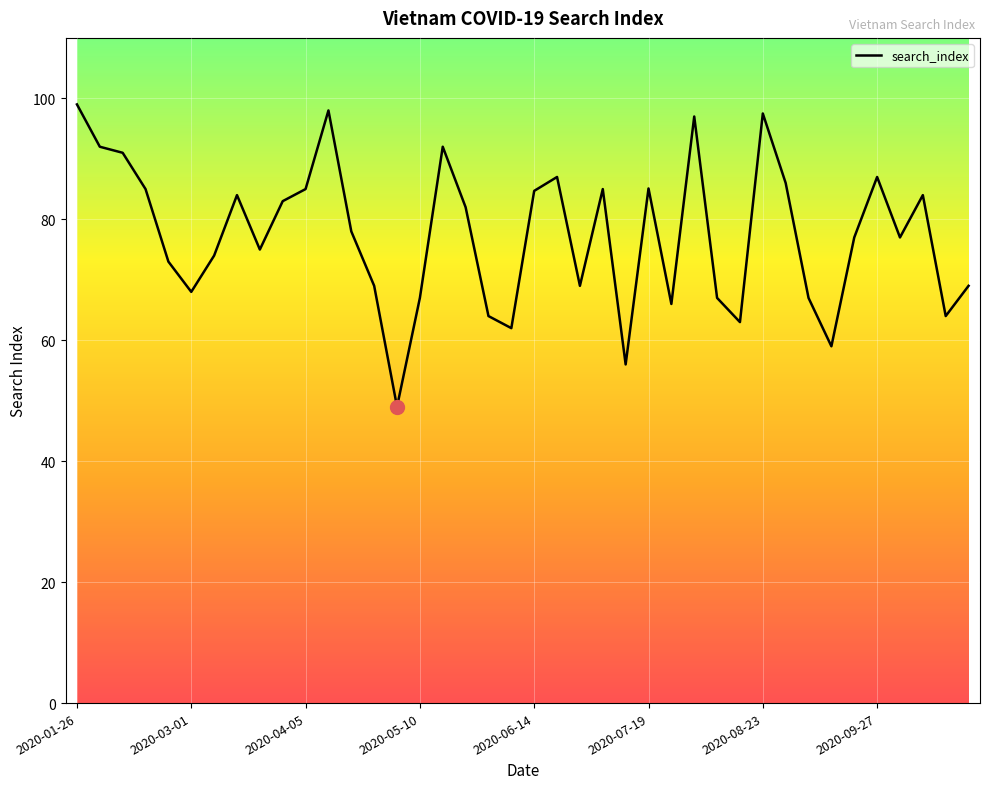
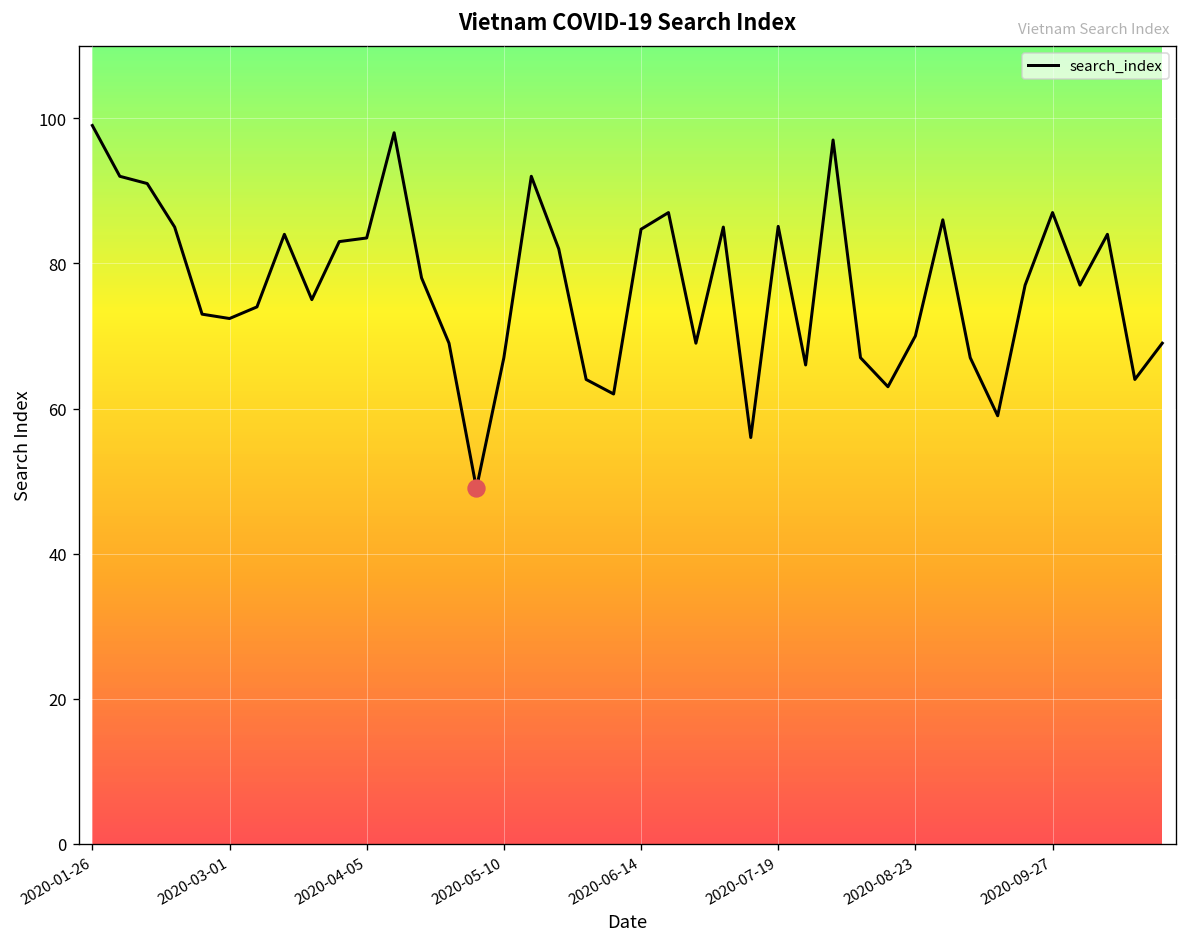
search_index, 2020-03-01: 68 -> 72
search_index, 2020-04-05: 85 -> 84
search_index, 2020-08-23: 98 -> 70
